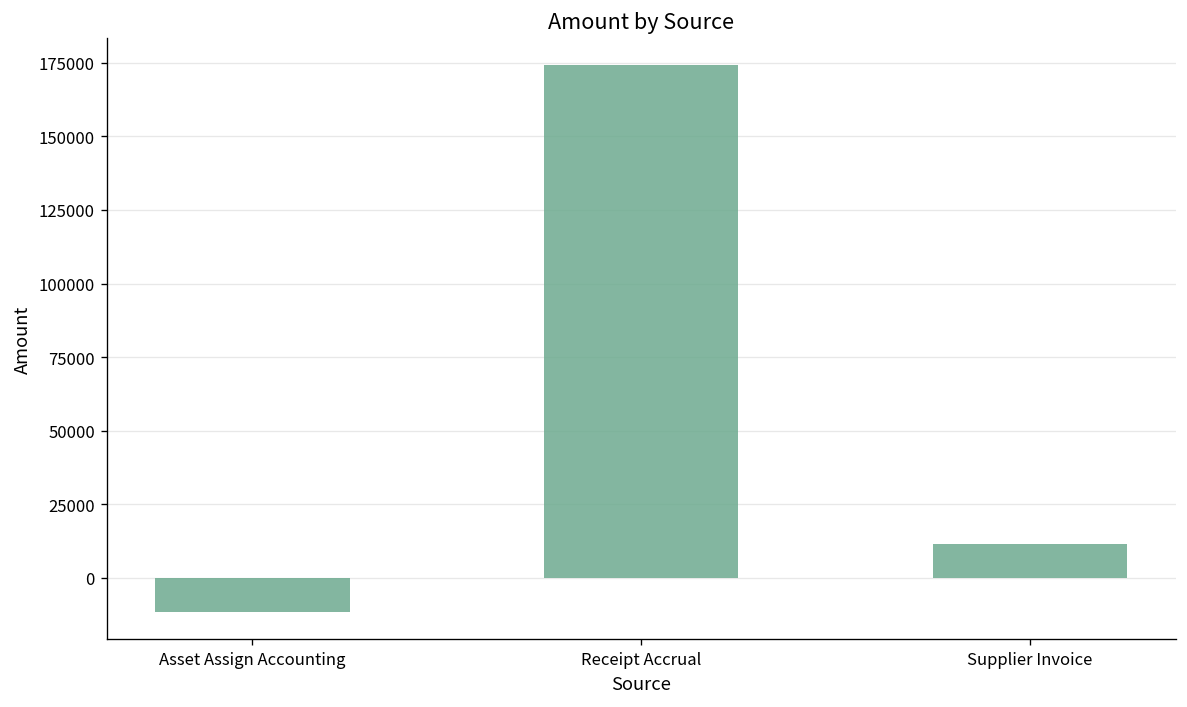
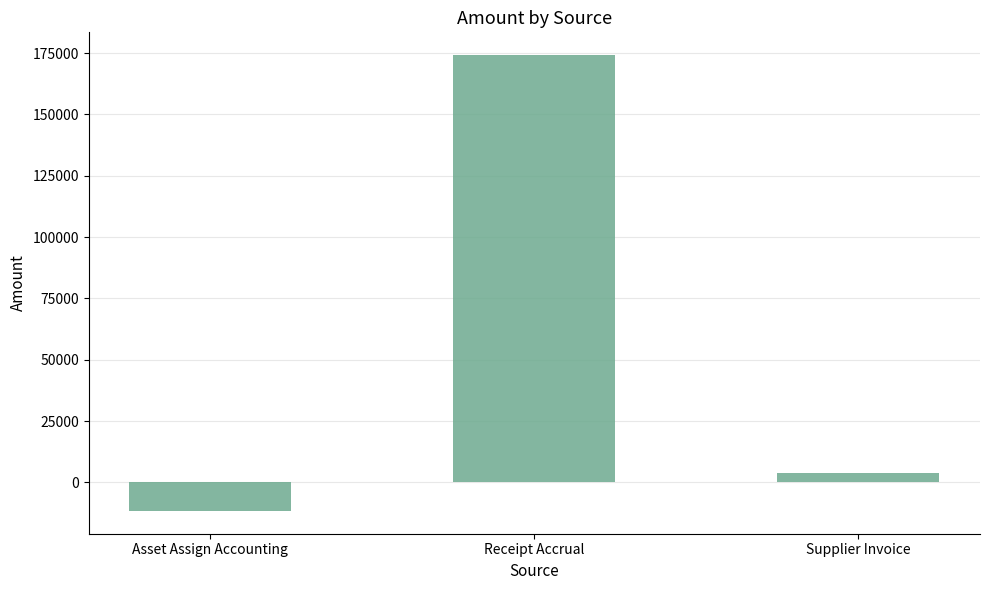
Supplier Invoice: 12000 -> 4000
